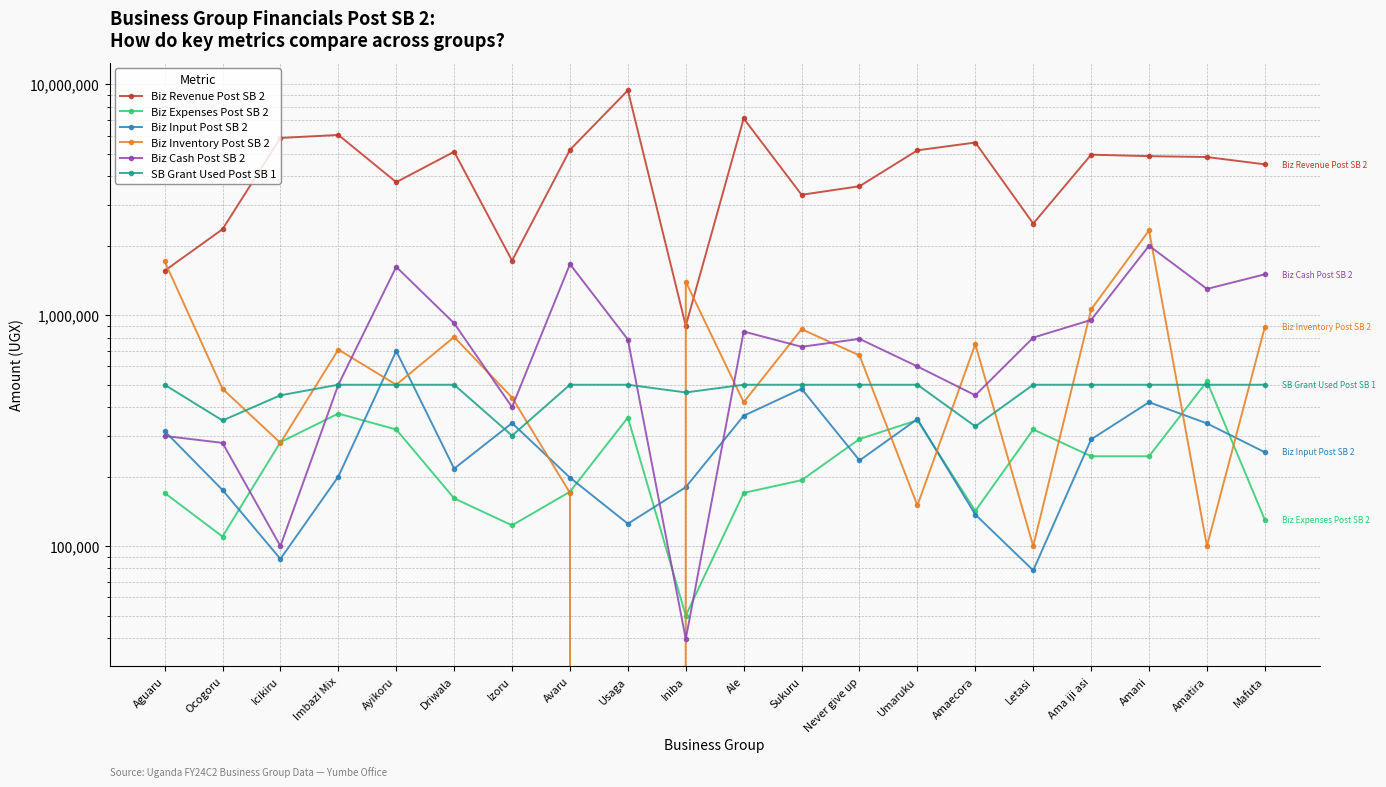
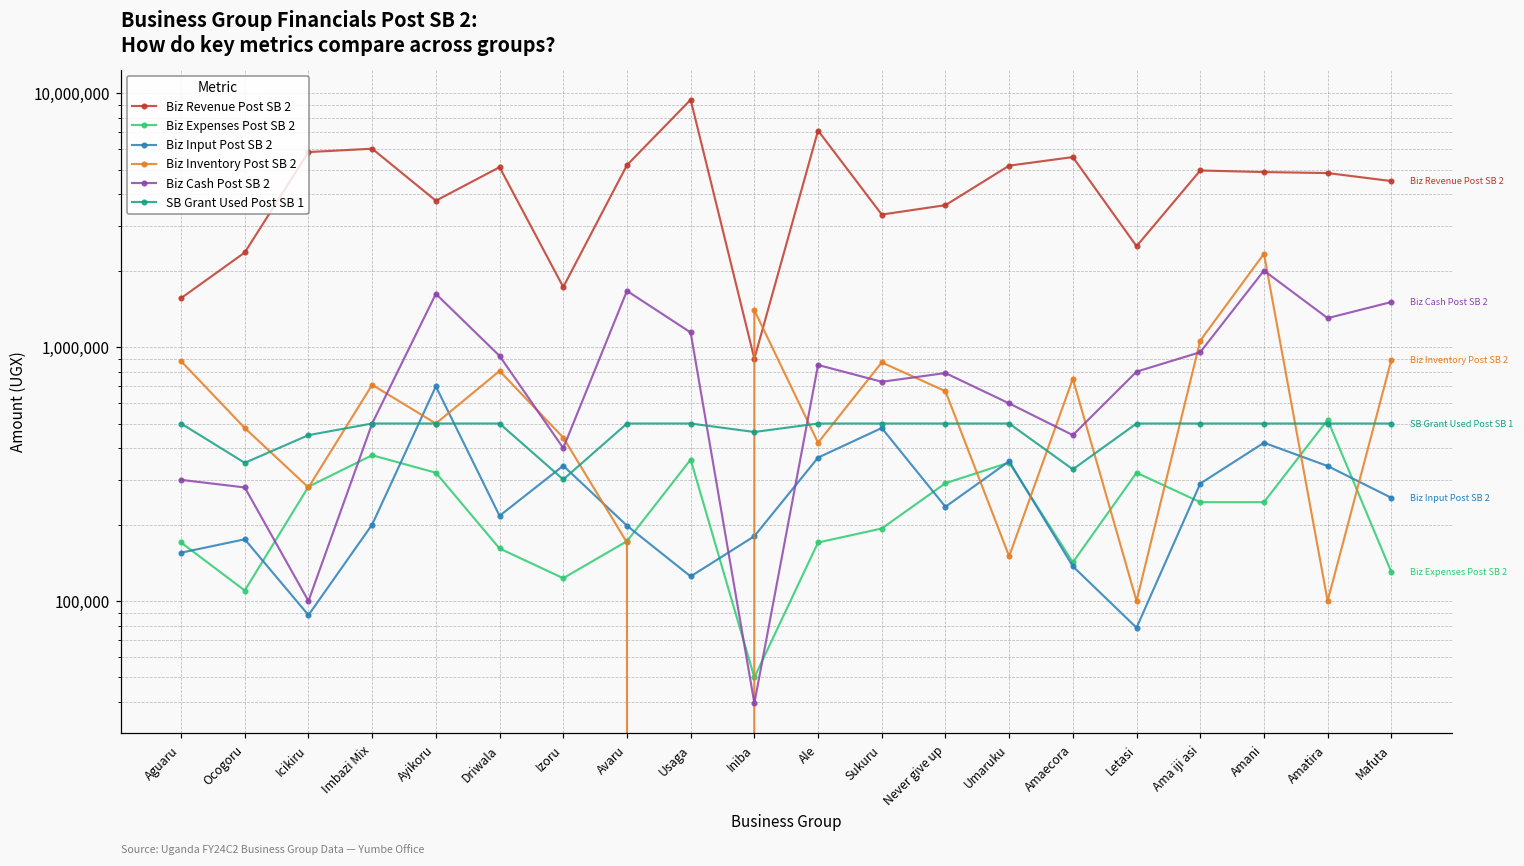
Biz Input Post SB 2, Aguaru: 320,000 -> 150,000
Biz Inventory Post SB 2, Aguaru: 1,700,000 -> 880,000
Biz Cash Post SB 2, Usaga: 790,000 -> 1,100,000
